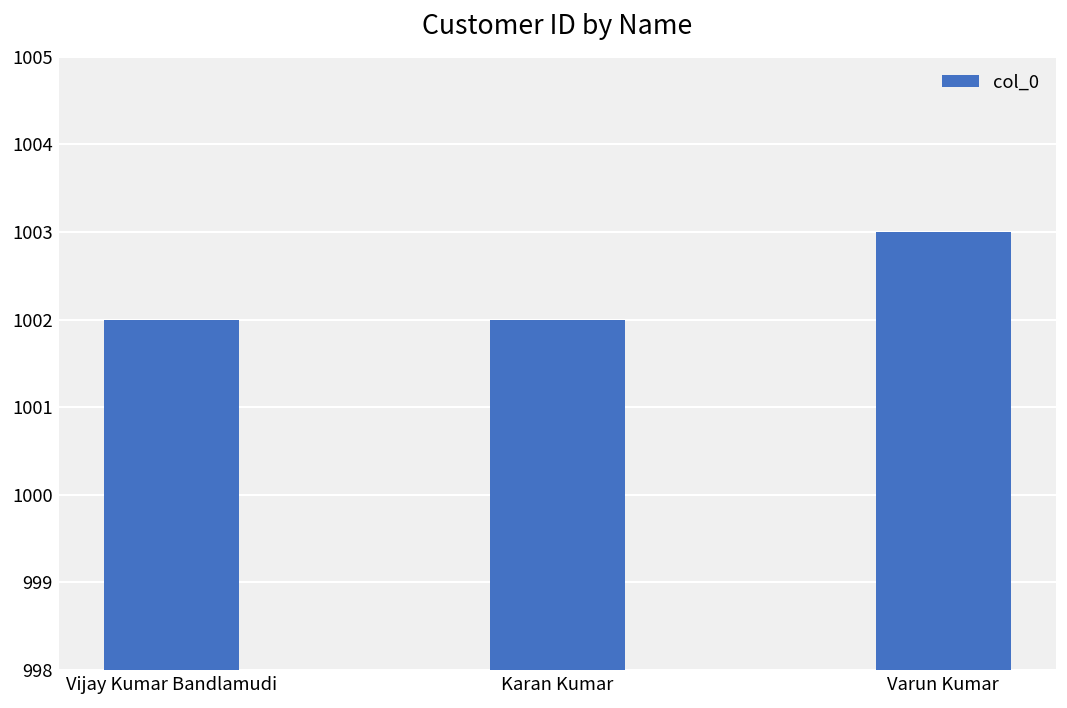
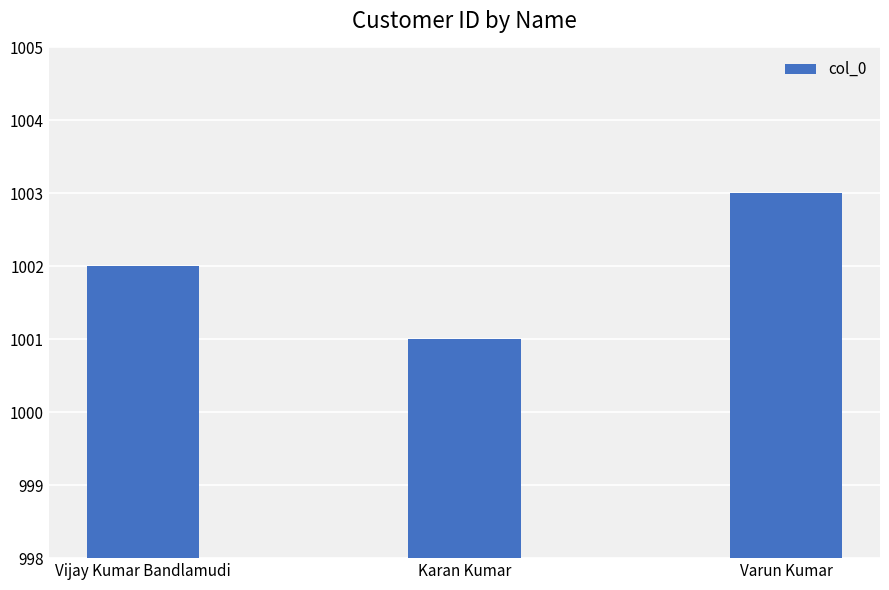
Karan Kumar: 1002 -> 1001
